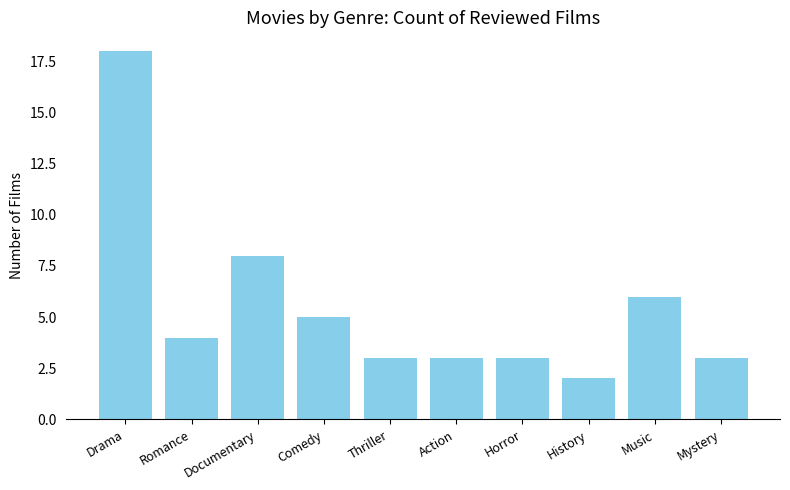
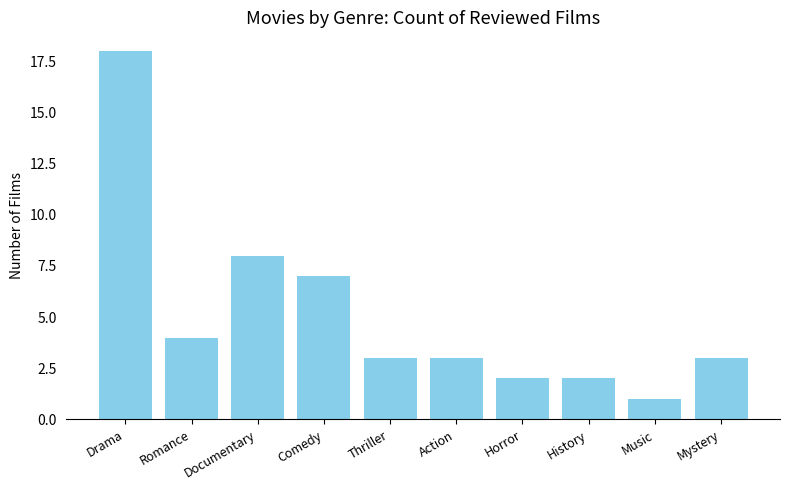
Comedy: 5 -> 7
Horror: 3 -> 2
Music: 6 -> 1
